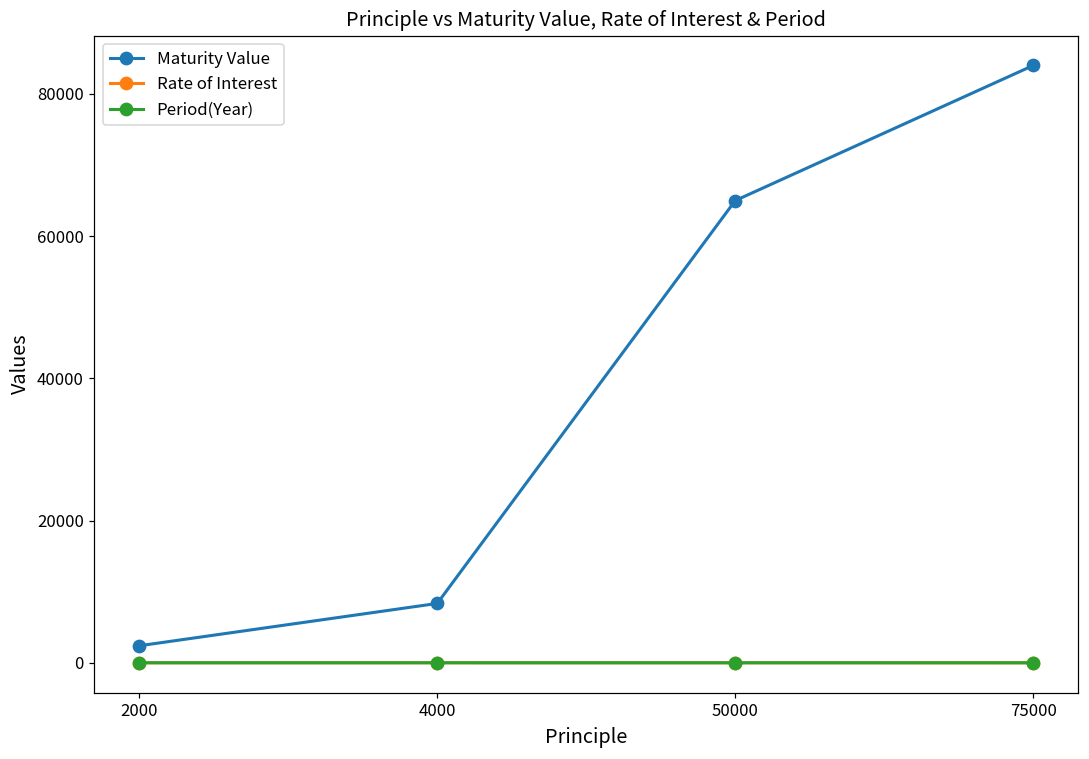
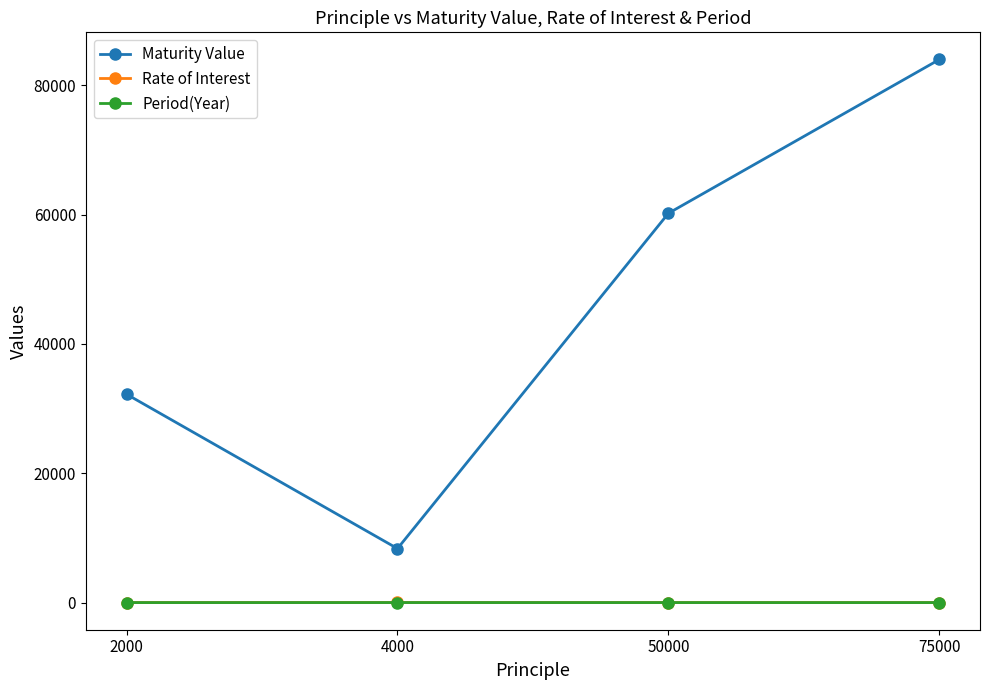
Maturity Value, 2000: 2000 -> 32000
Maturity Value, 50000: 65000 -> 60000
